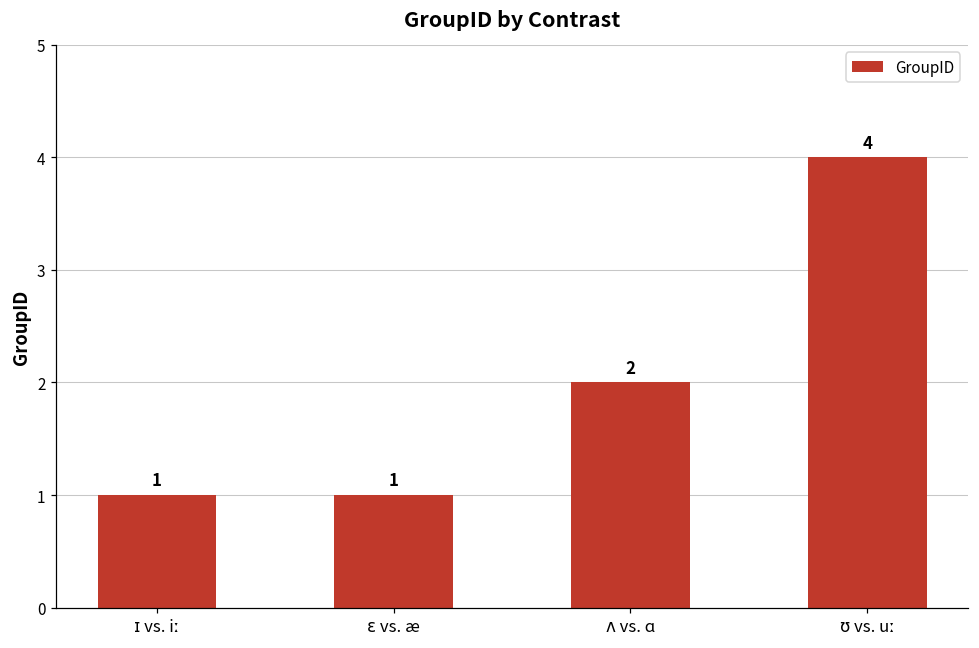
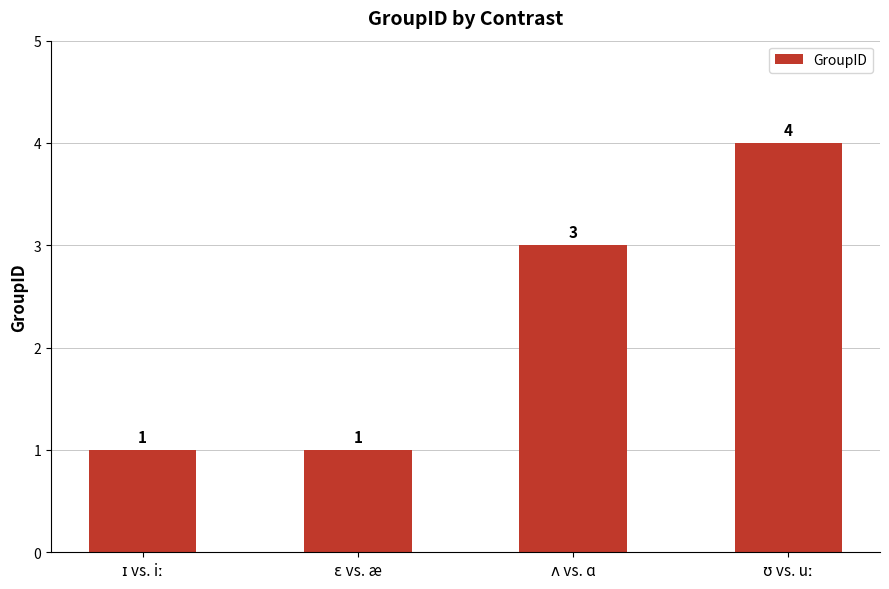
ʌ vs. ɑ: 2 -> 3
